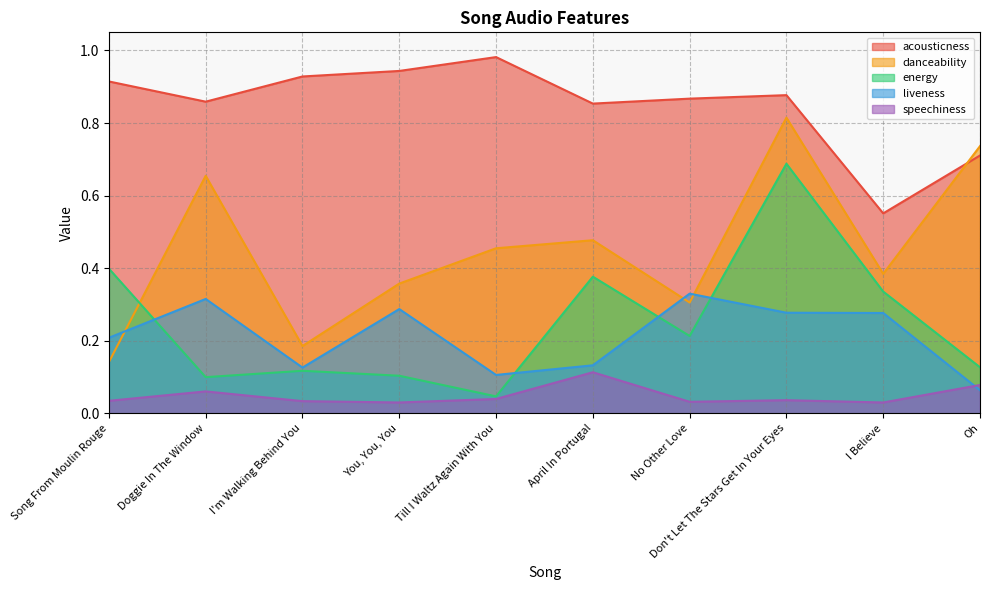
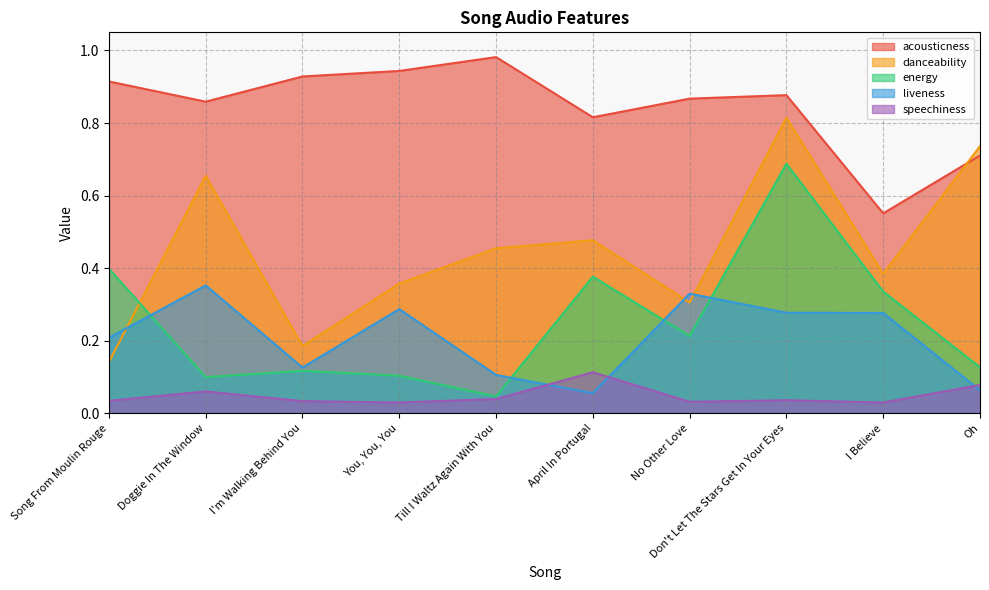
liveness, Doggie In The Window: 0.32 -> 0.35
acousticness, April In Portugal: 0.85 -> 0.82
liveness, April In Portugal: 0.13 -> 0.06
